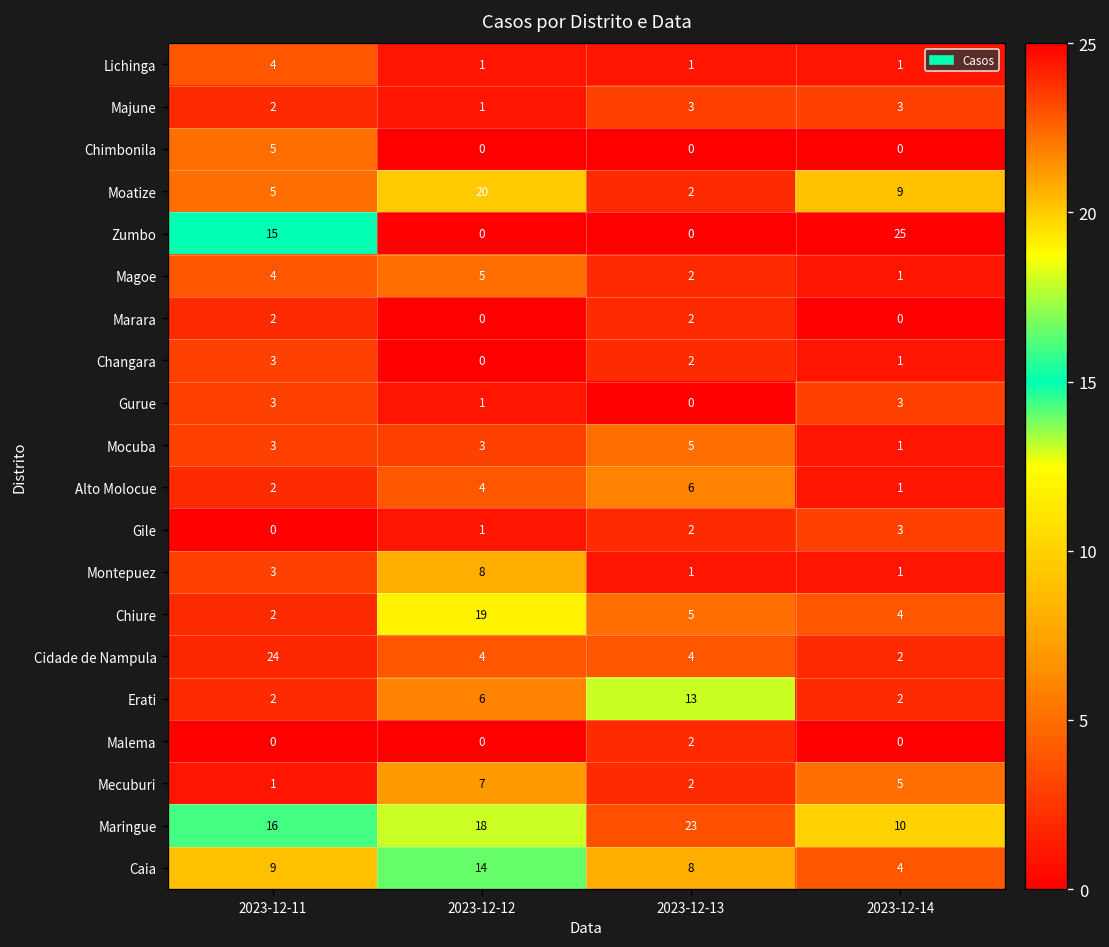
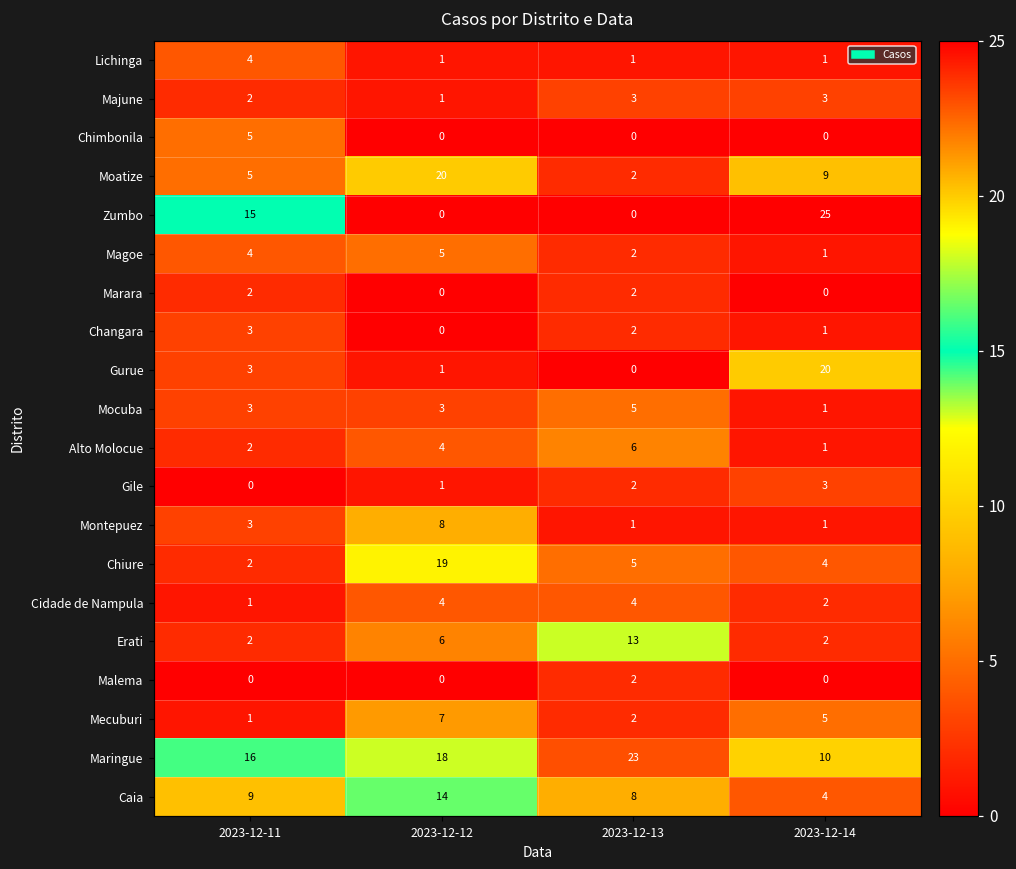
Gurue, 2023-12-14: 3 -> 20
Cidade de Nampula, 2023-12-11: 24 -> 1
